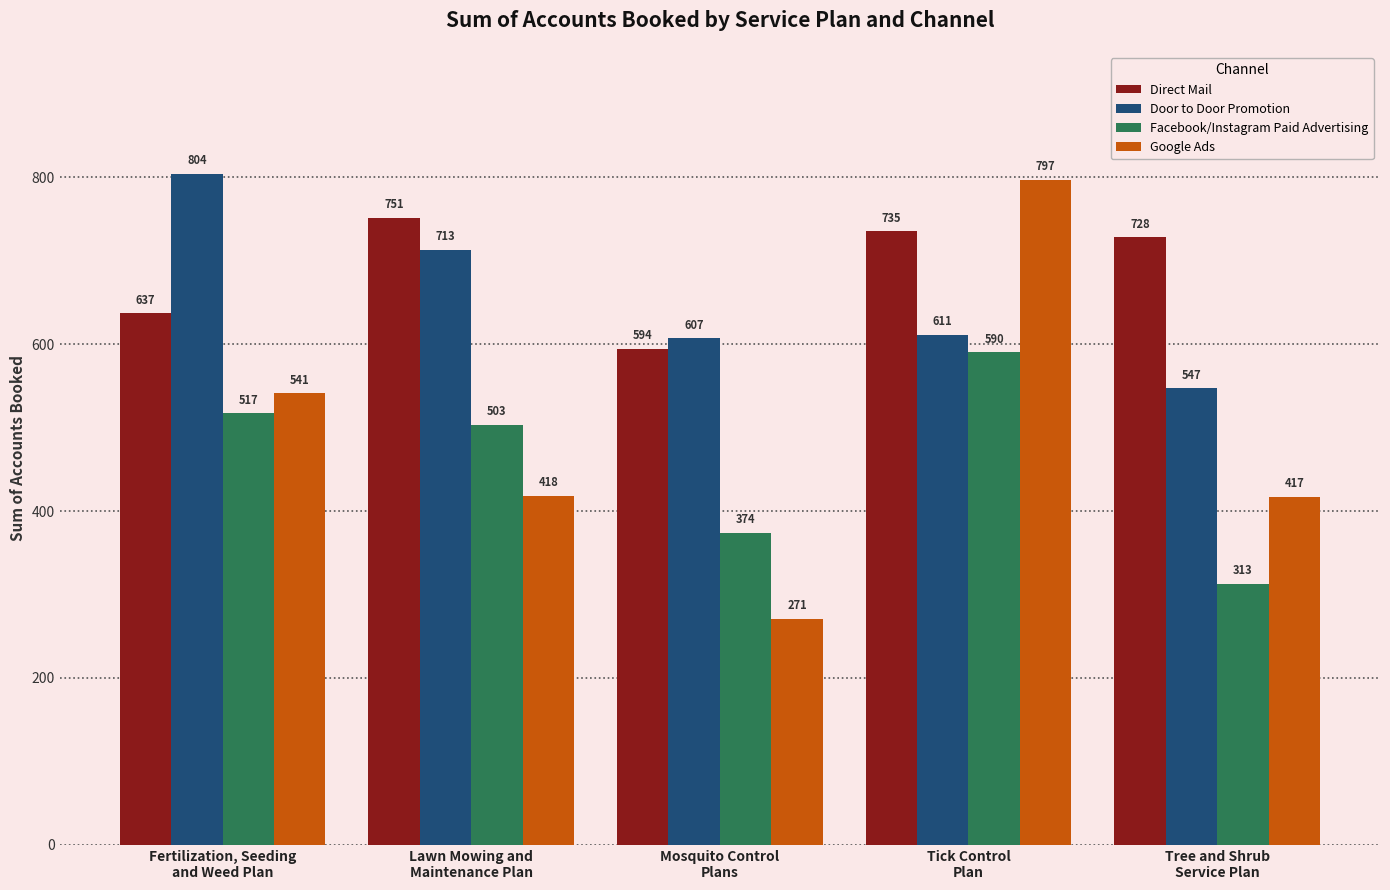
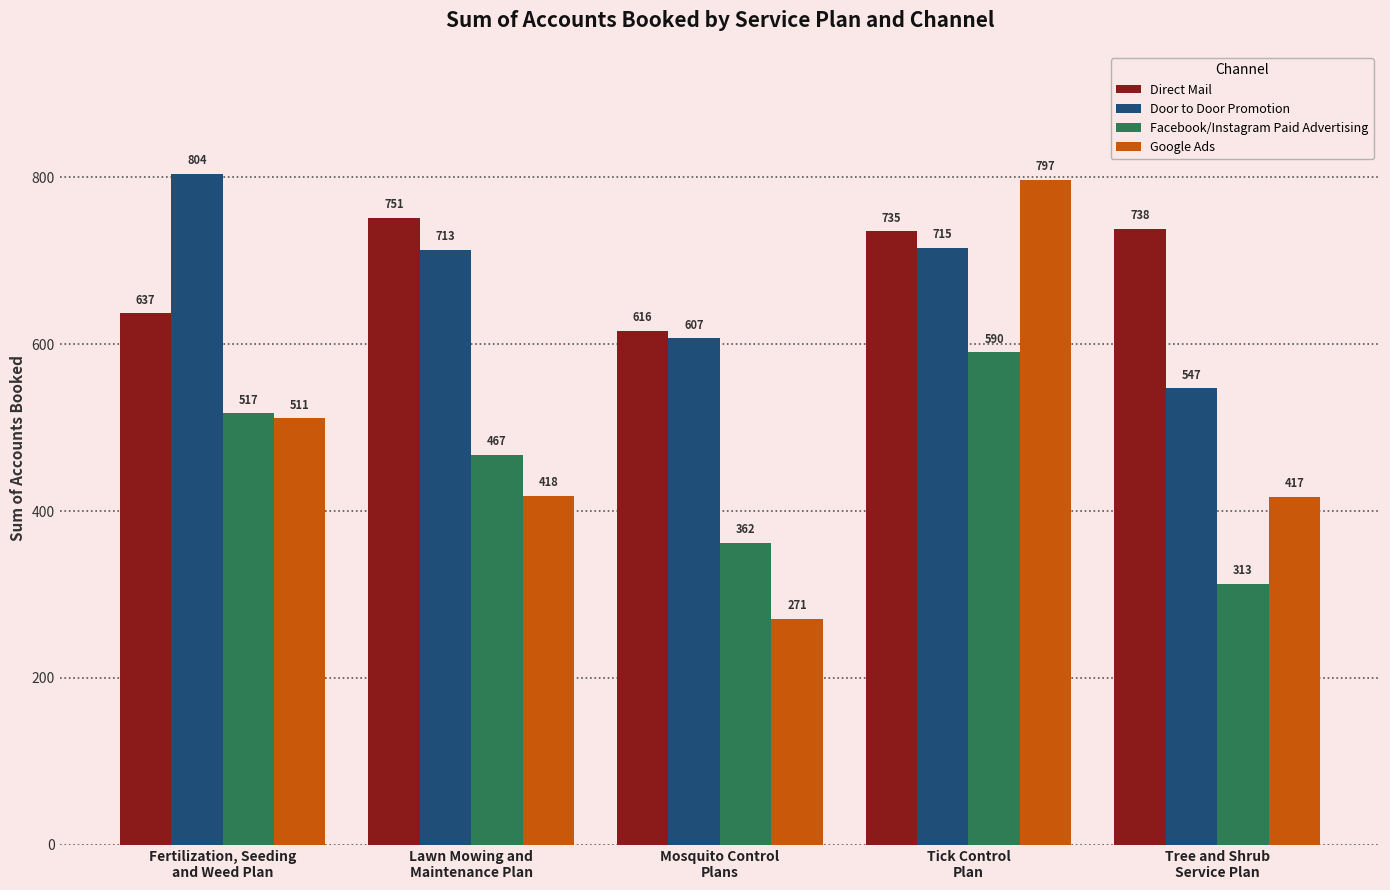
Google Ads, Fertilization, Seeding and Weed Plan: 541 -> 511
Facebook/Instagram Paid Advertising, Lawn Mowing and Maintenance Plan: 503 -> 467
Direct Mail, Mosquito Control Plans: 594 -> 616
Facebook/Instagram Paid Advertising, Mosquito Control Plans: 374 -> 362
Door to Door Promotion, Tick Control Plan: 611 -> 715
Direct Mail, Tree and Shrub Service Plan: 728 -> 738
